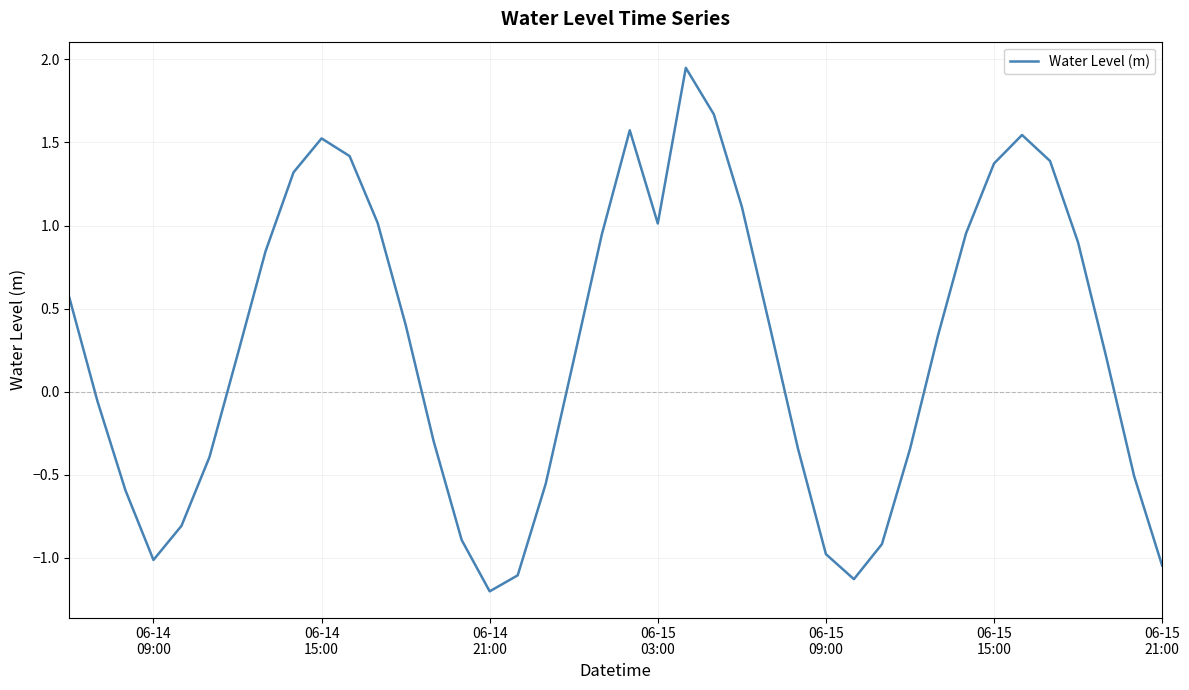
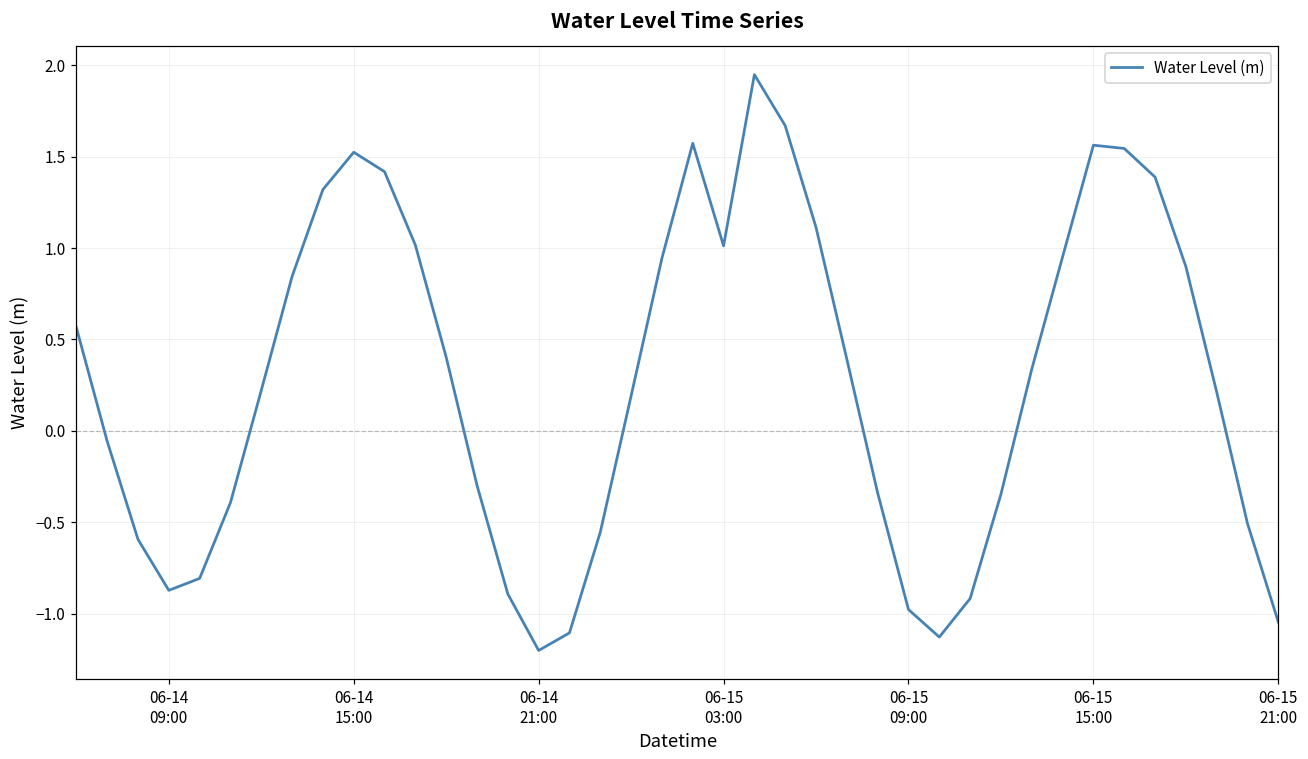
06-14 09:00: -1.01 -> -0.87
06-15 15:00: 1.37 -> 1.56
